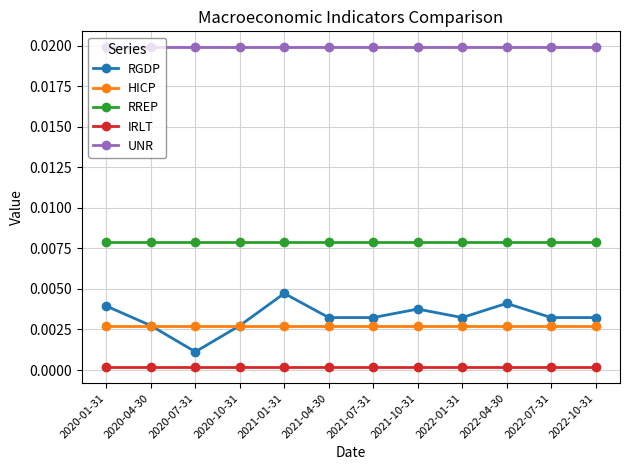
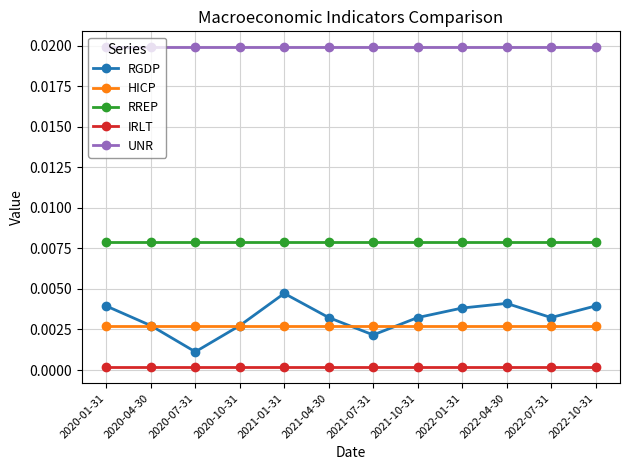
RGDP, 2021-07-31: 0.0032 -> 0.0022
RGDP, 2021-10-31: 0.0038 -> 0.0032
RGDP, 2022-01-31: 0.0032 -> 0.0038
RGDP, 2022-10-31: 0.0032 -> 0.0040
